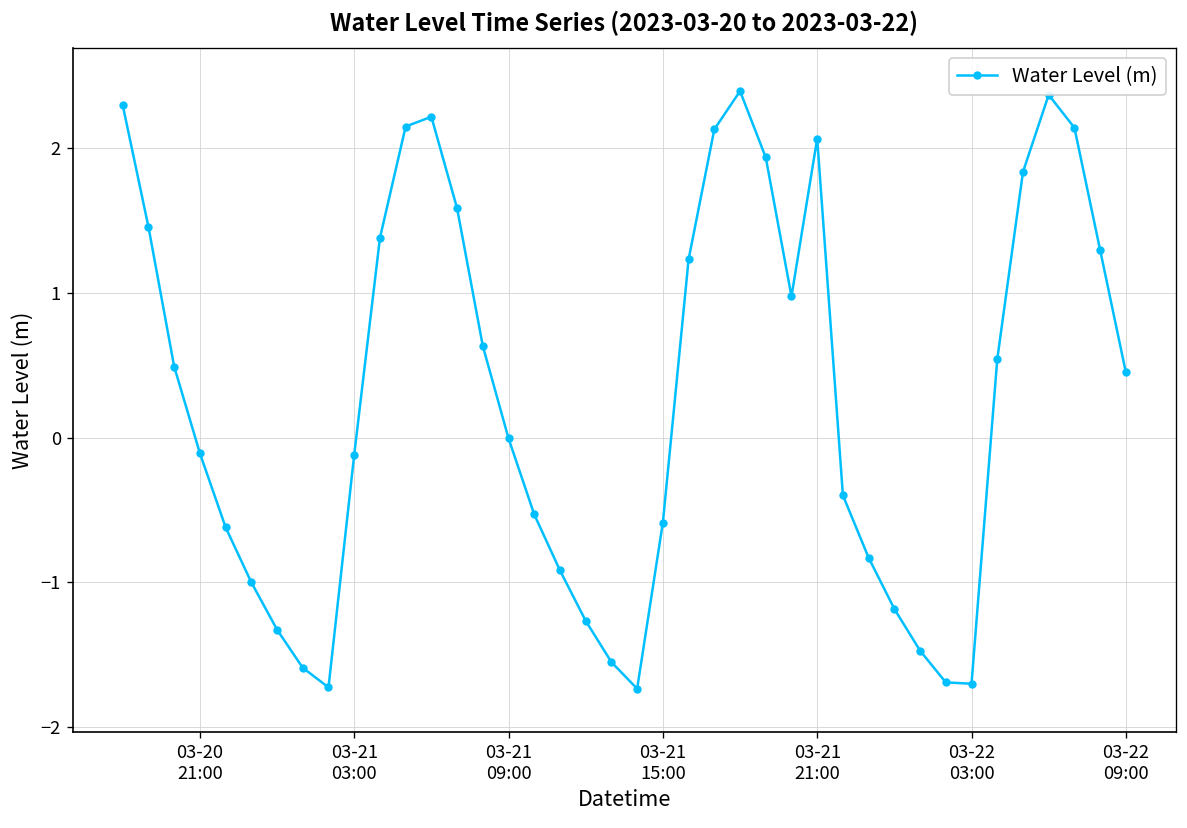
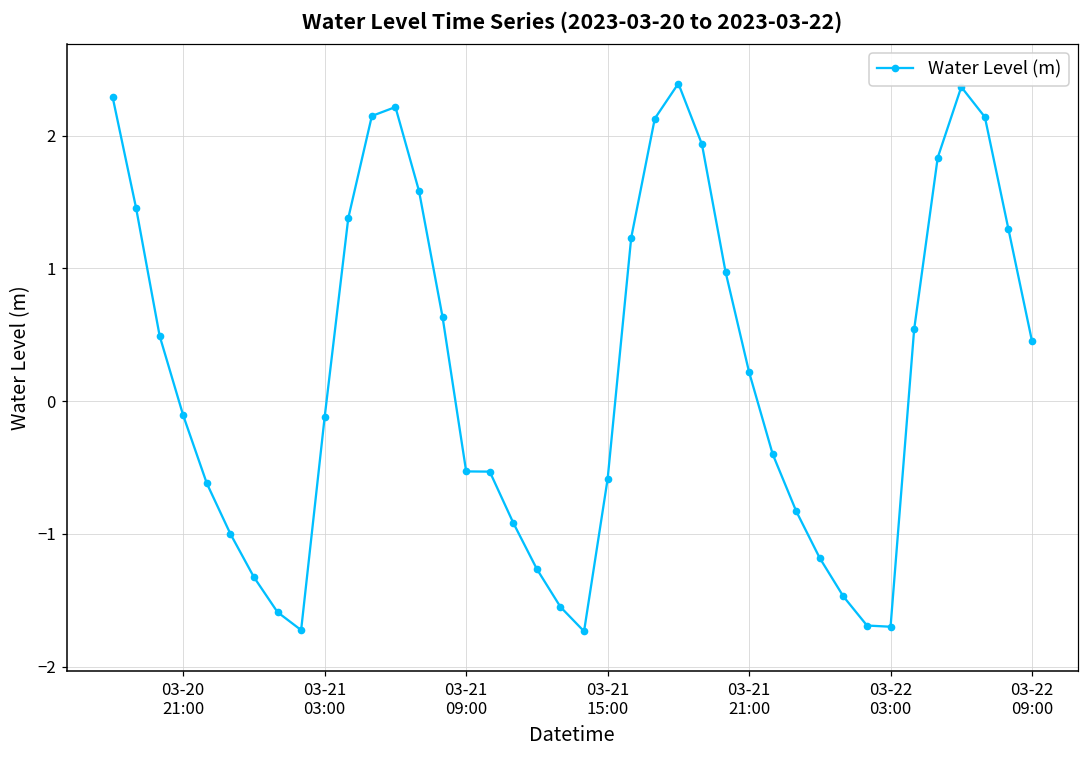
03-21 09:00: -0.01 -> -0.53
03-21 21:00: 2.07 -> 0.22
